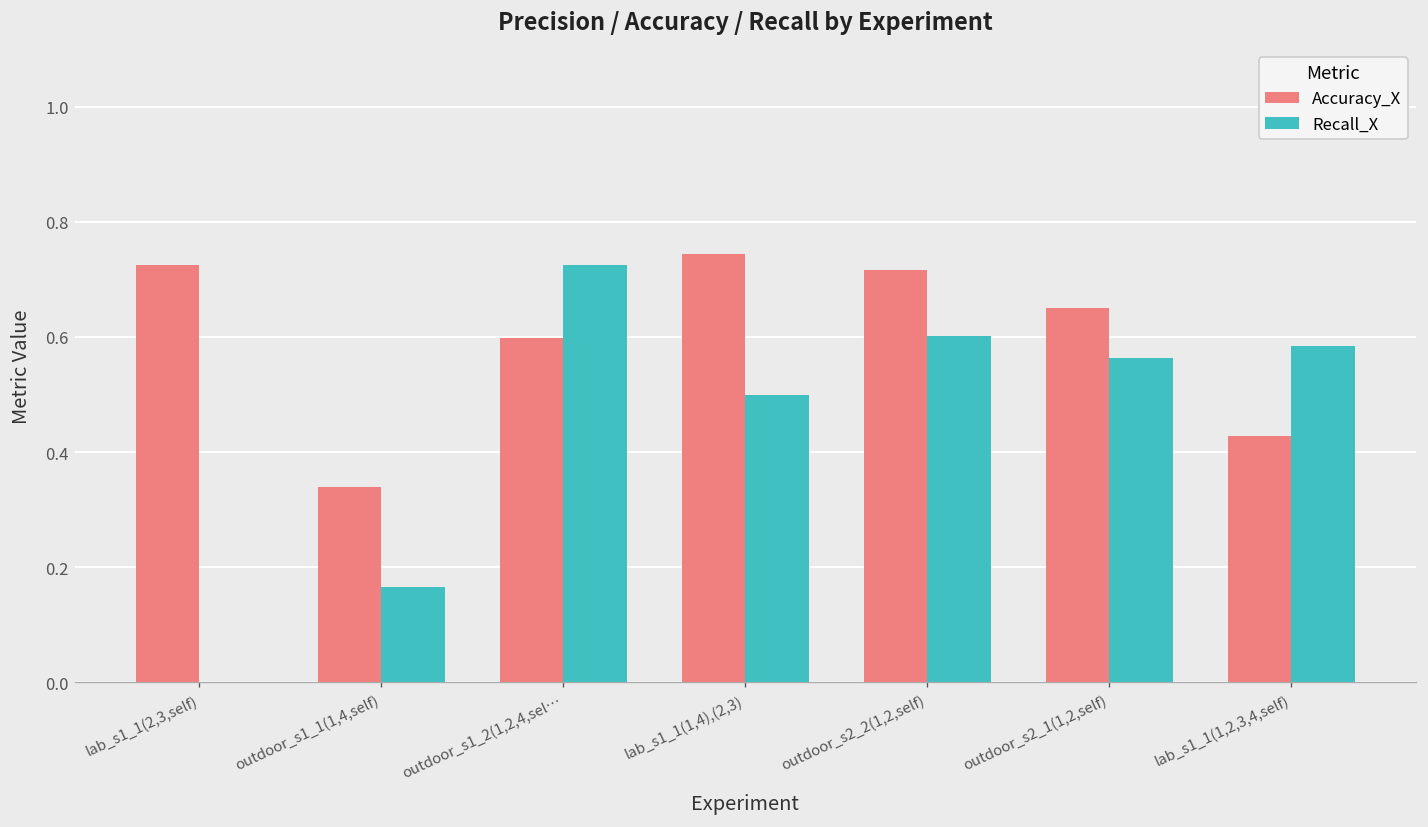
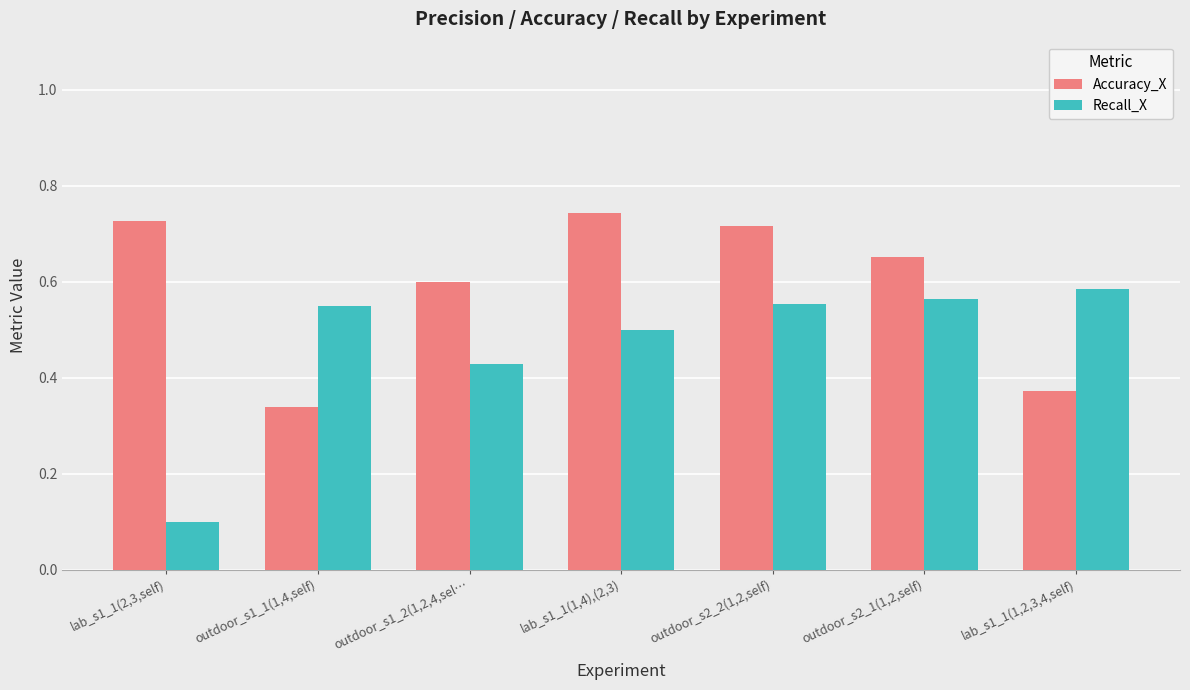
Recall_X, lab_s1_1(2,3,self): 0.0 -> 0.1
Recall_X, outdoor_s1_1(1,4,self): 0.17 -> 0.55
Recall_X, outdoor_s1_2(1,2,4,sel…: 0.72 -> 0.43
Recall_X, outdoor_s2_2(1,2,self): 0.60 -> 0.55
Accuracy_X, lab_s1_1(1,2,3,4,self): 0.43 -> 0.37
